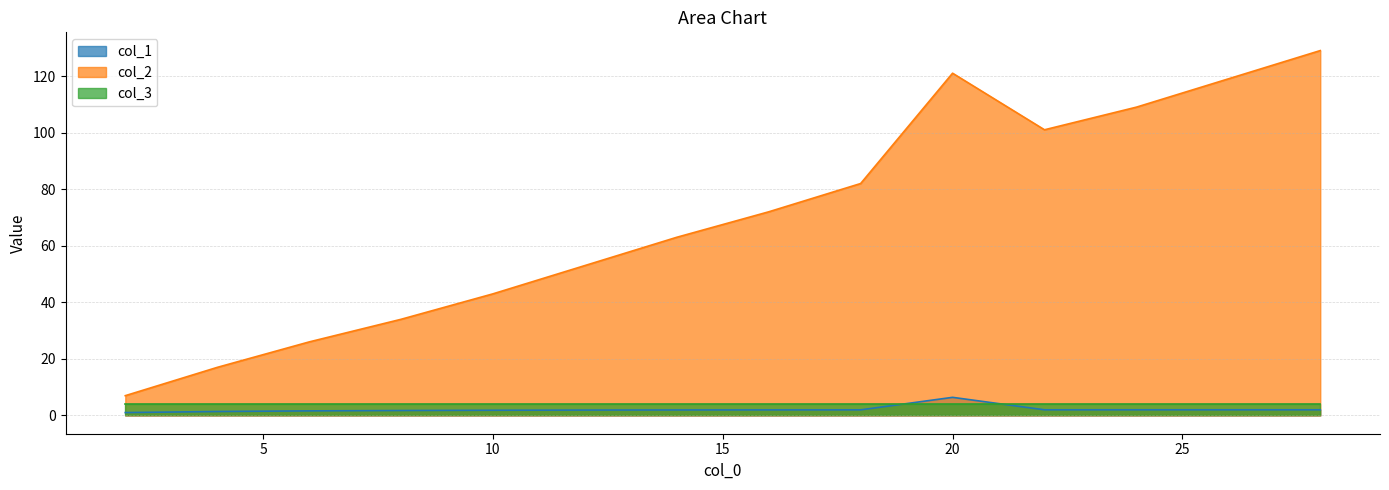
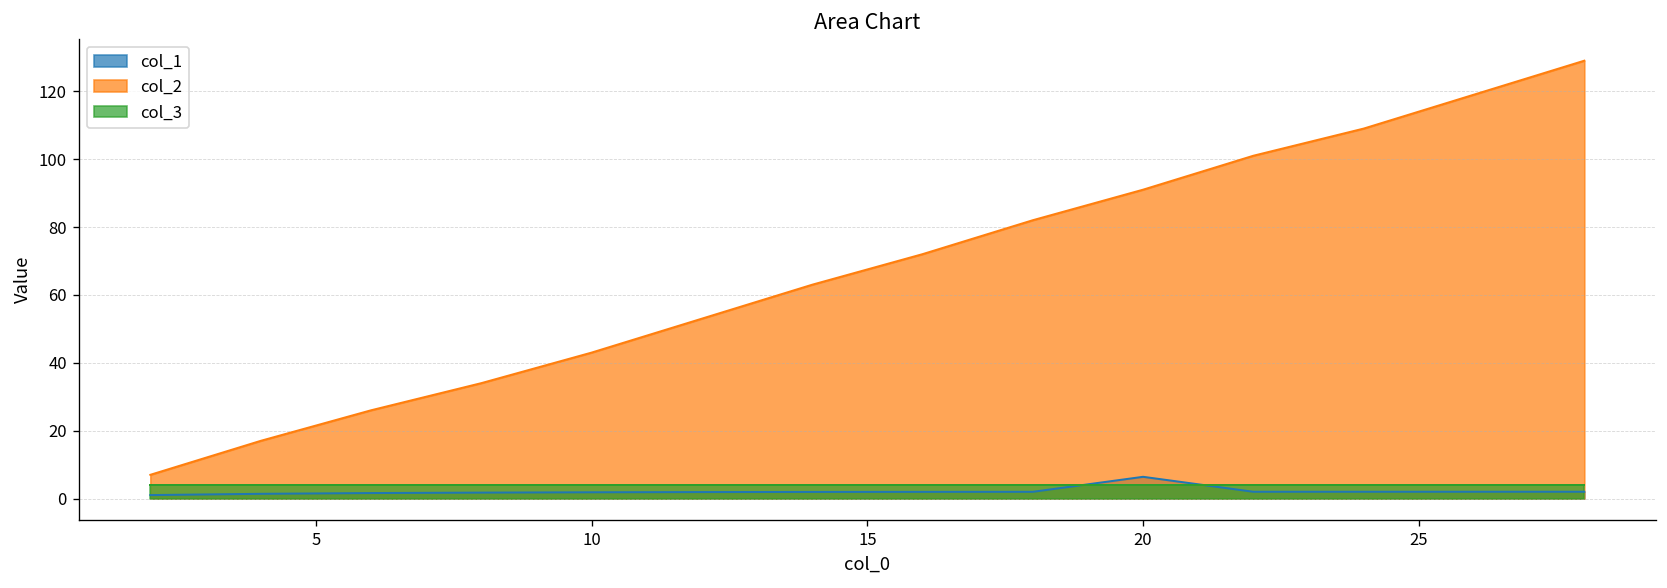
col_2, 20: 121 -> 91
